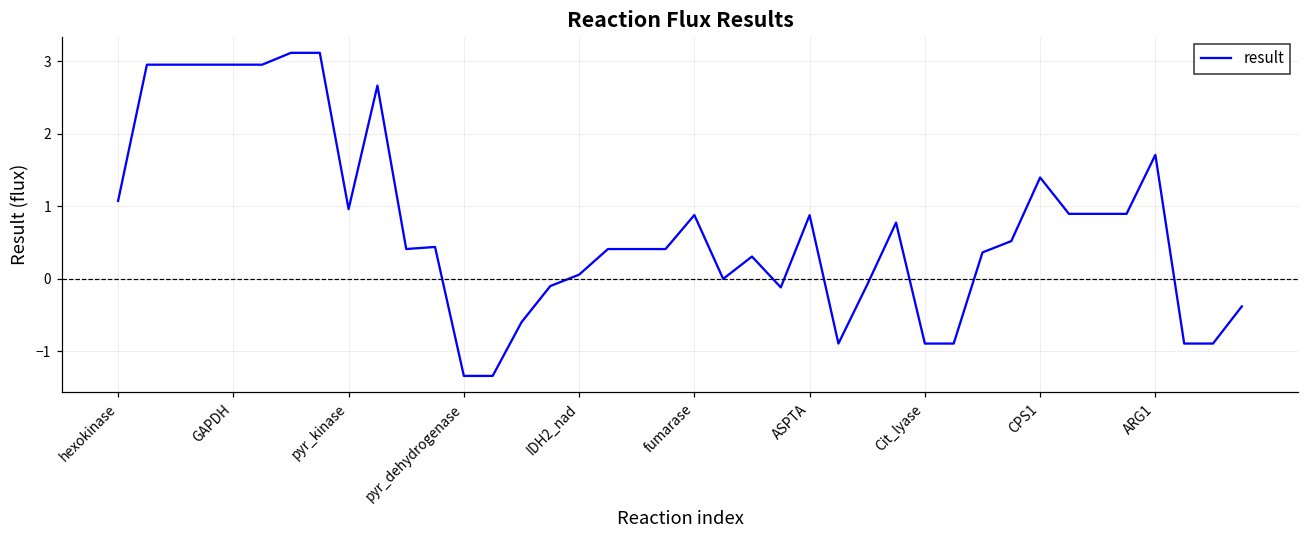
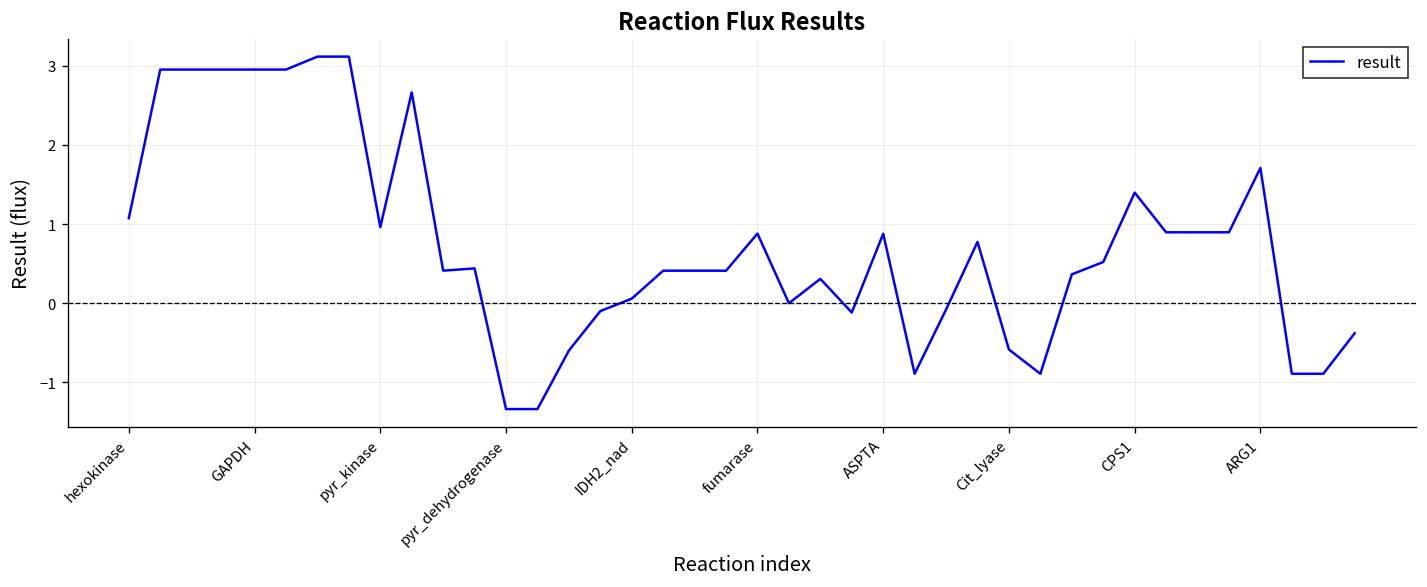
Cit_lyase: -0.9 -> -0.6
